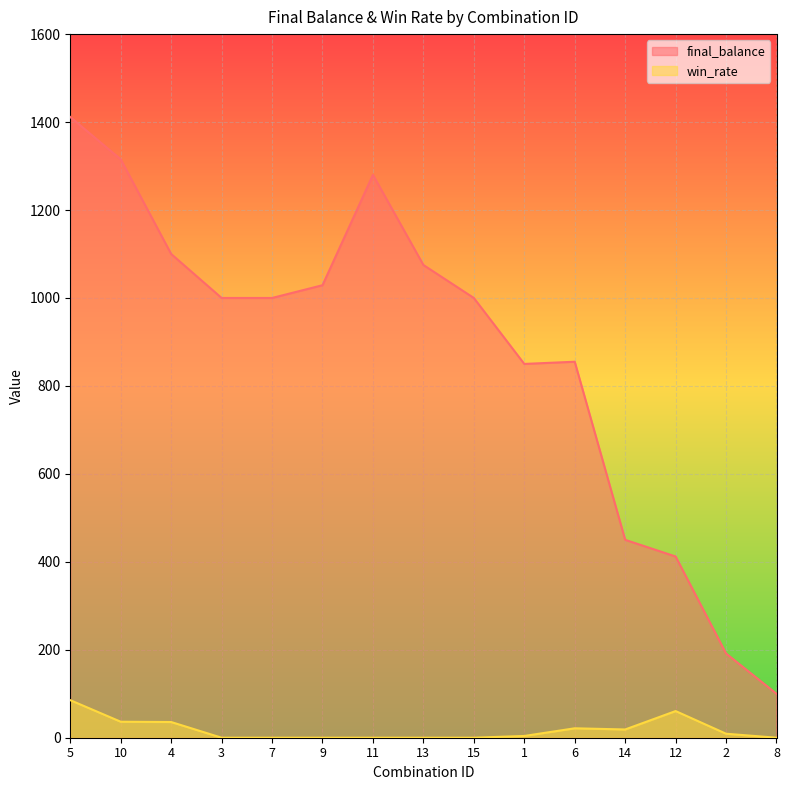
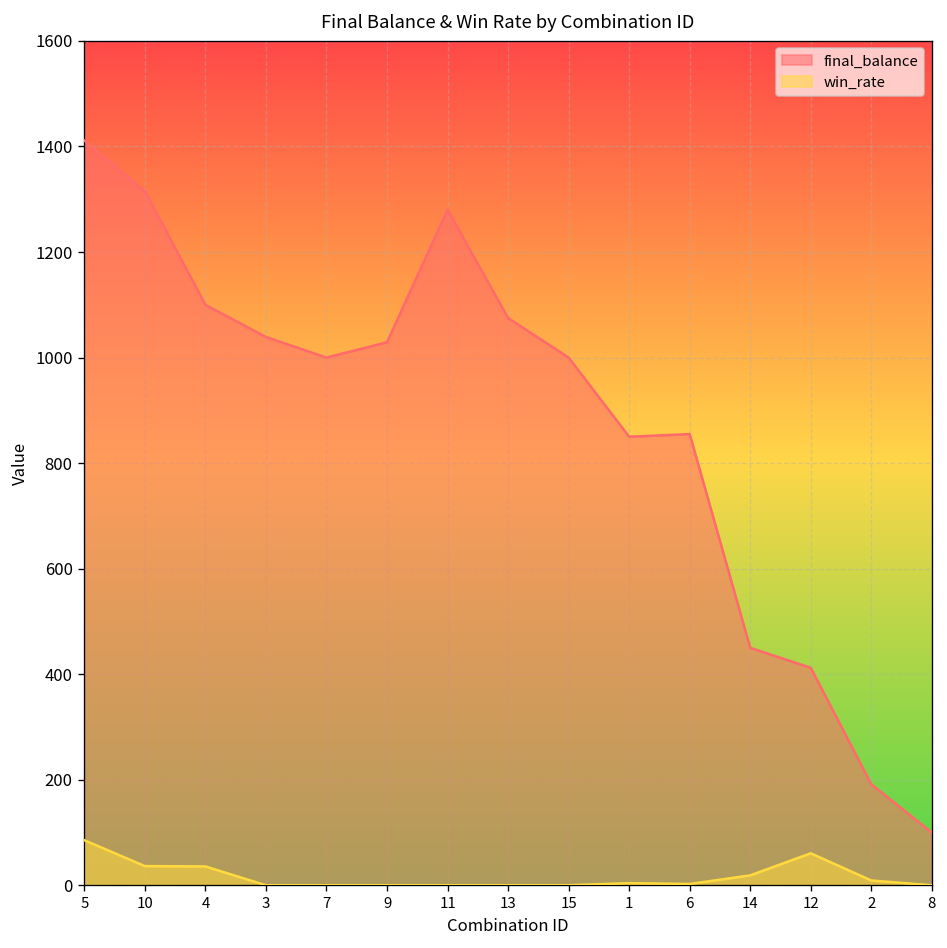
final_balance, 3: 1000 -> 1040
win_rate, 6: 20 -> 0
